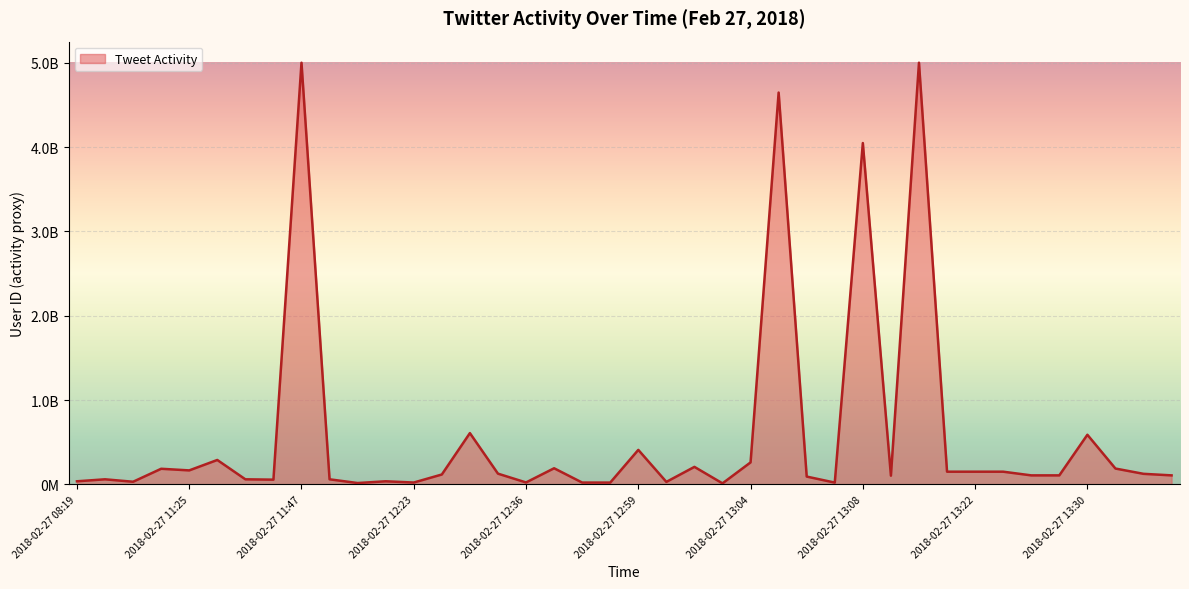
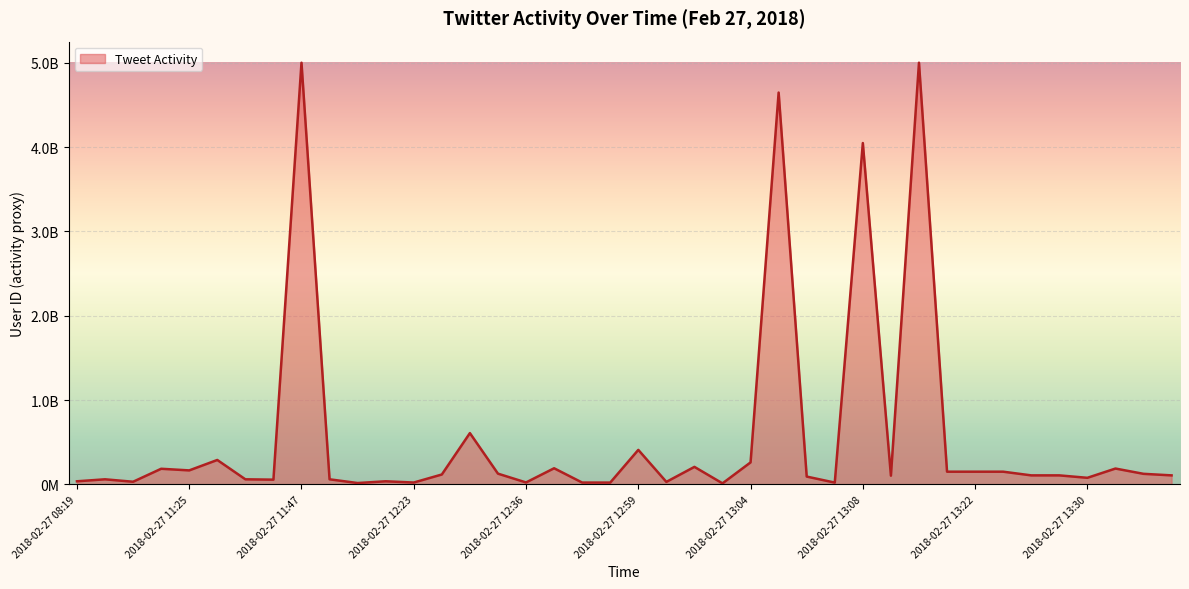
2018-02-27 13:30: 600000000 -> 100000000
